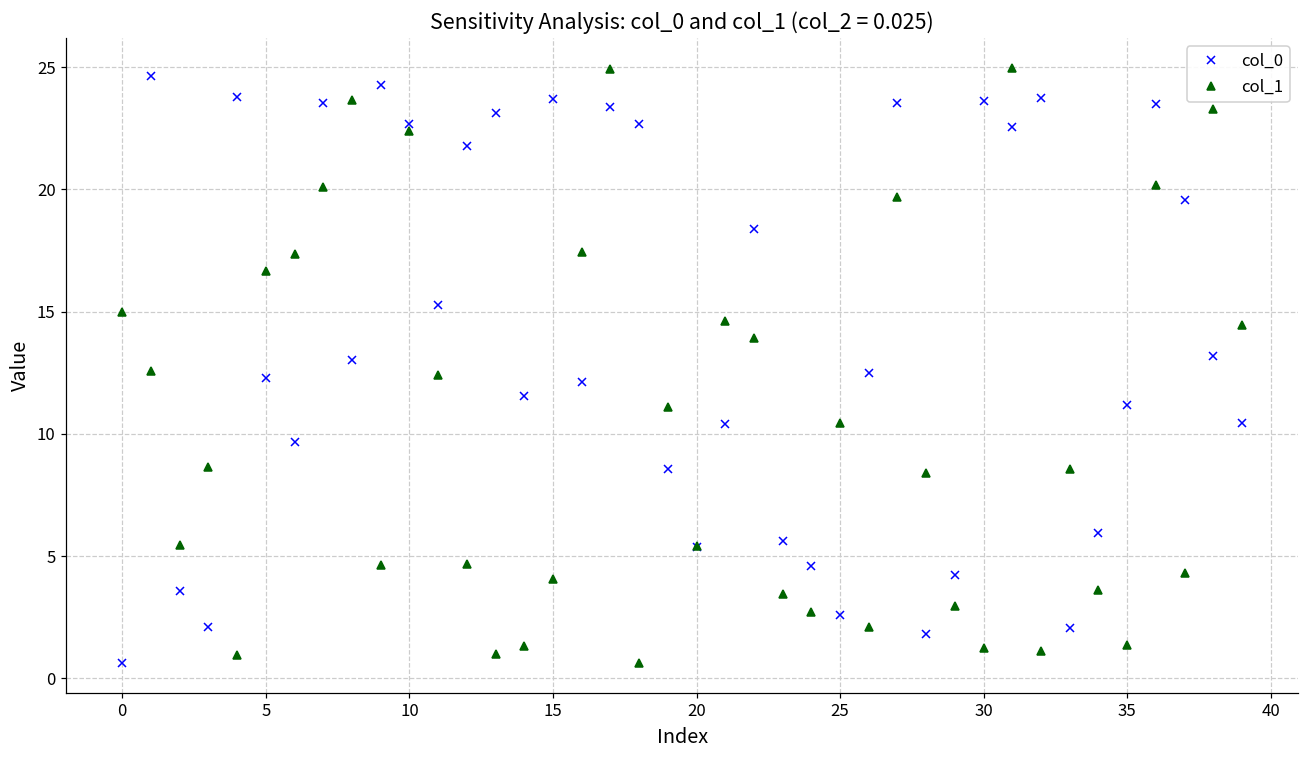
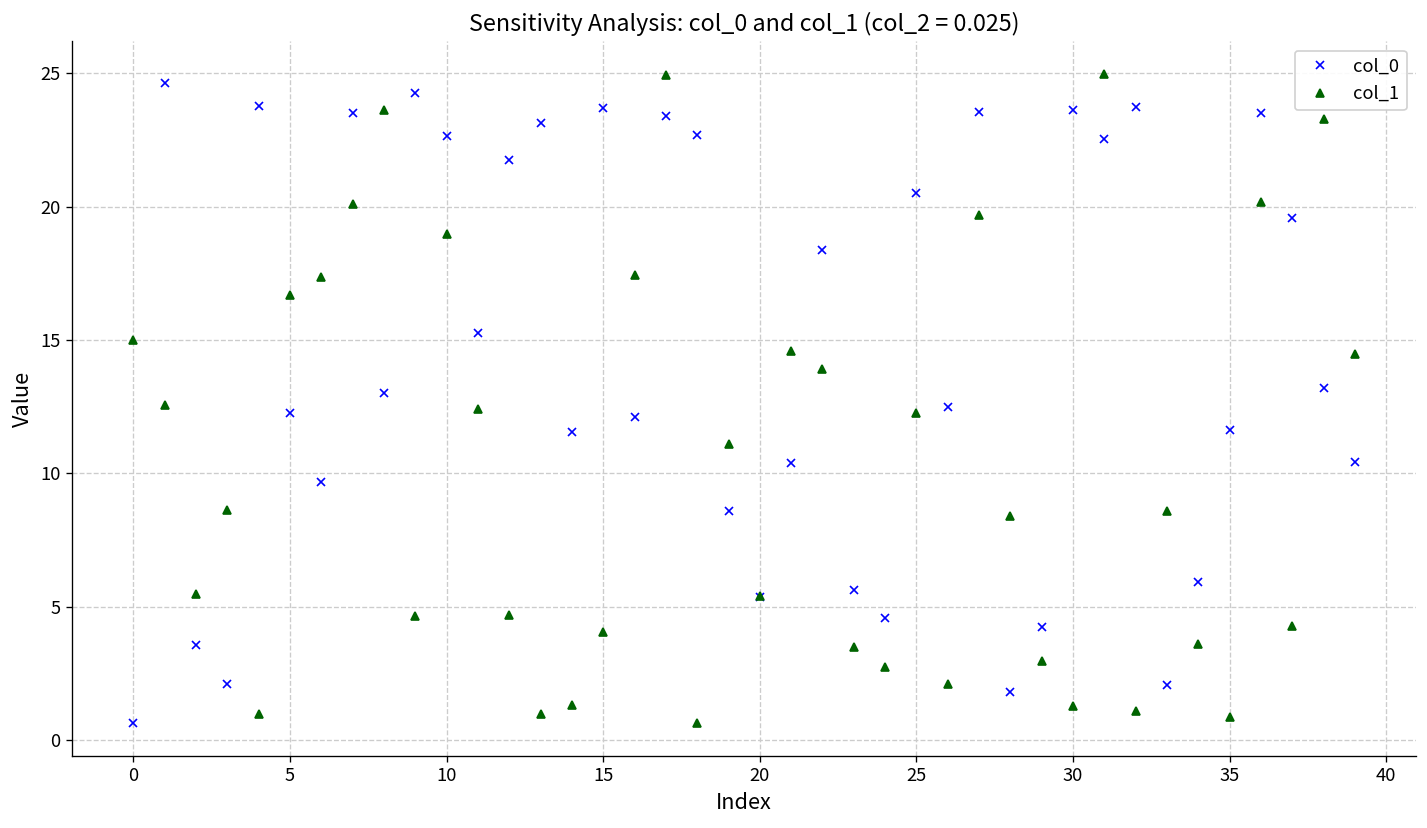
col_1, 10: 22.4 -> 19.0
col_0, 25: 2.6 -> 20.5
col_1, 25: 10.4 -> 12.3
col_0, 35: 11.2 -> 11.6
col_1, 35: 1.4 -> 0.9
